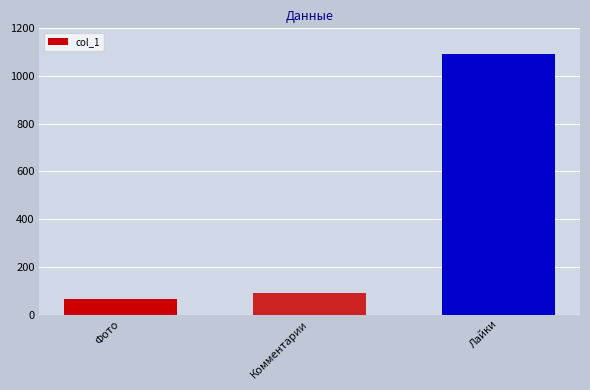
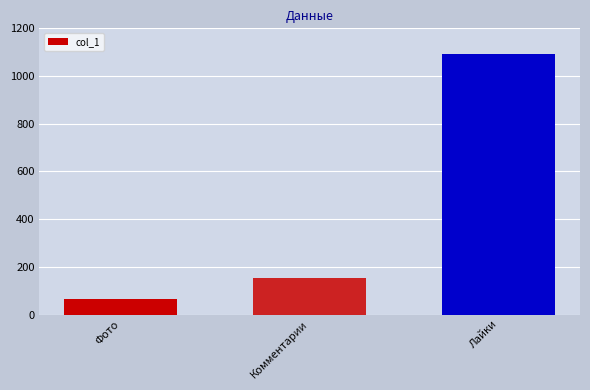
Комментарии: 90 -> 150
